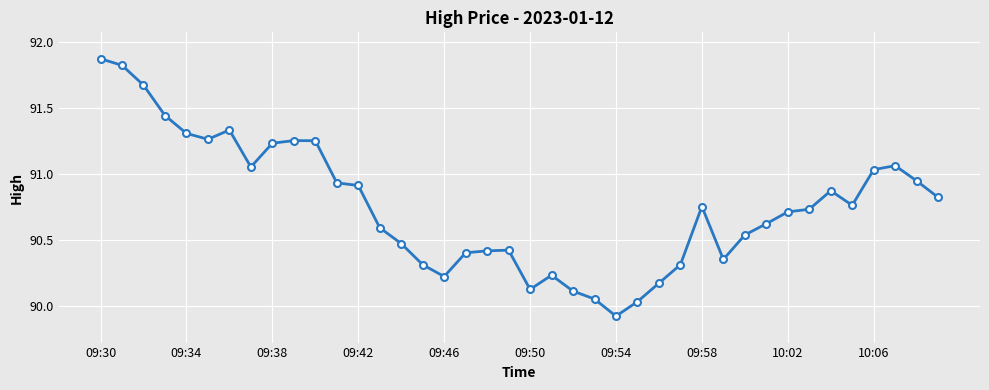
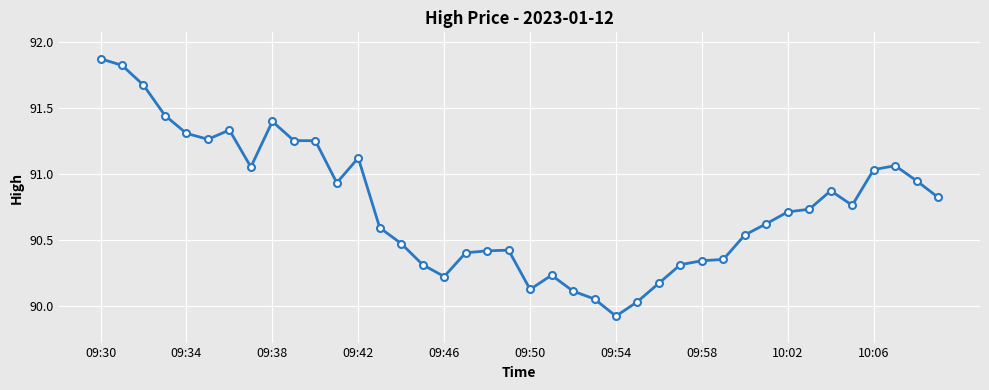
09:38: 91.23 -> 91.40
09:42: 90.91 -> 91.12
09:58: 90.75 -> 90.34
